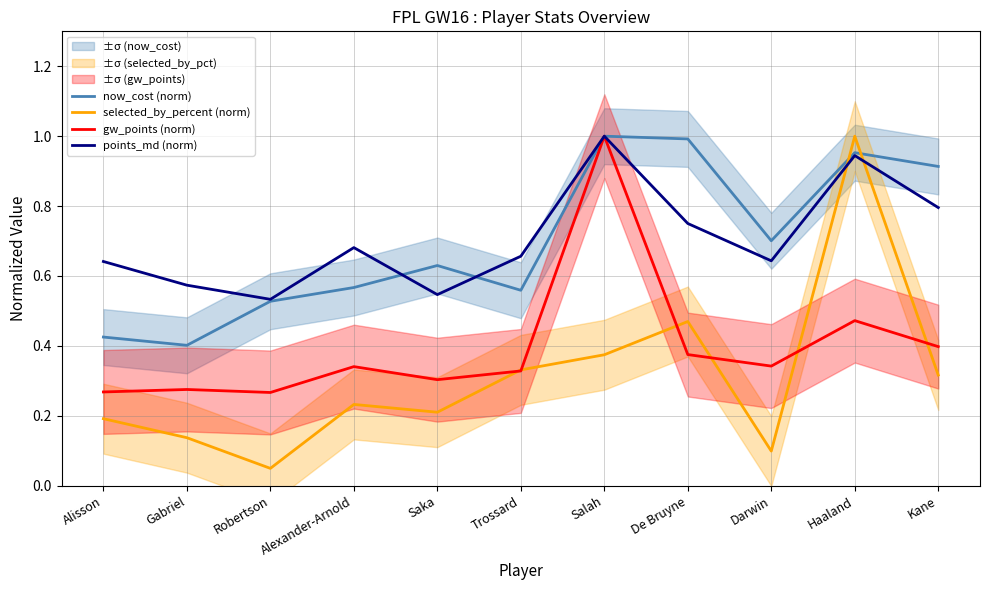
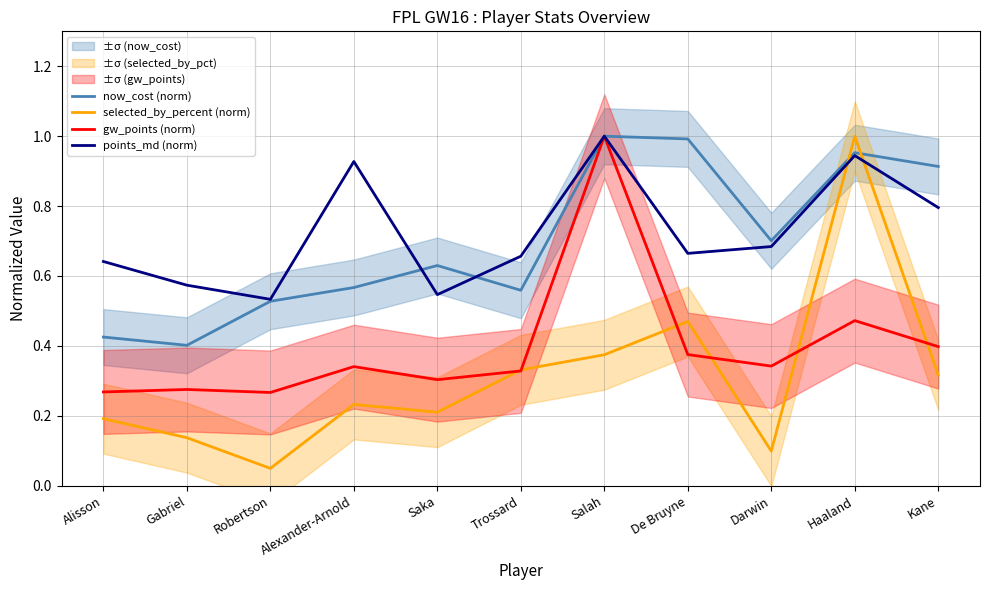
points_md (norm), Alexander-Arnold: 0.68 -> 0.93
points_md (norm), De Bruyne: 0.75 -> 0.66
points_md (norm), Darwin: 0.64 -> 0.68
